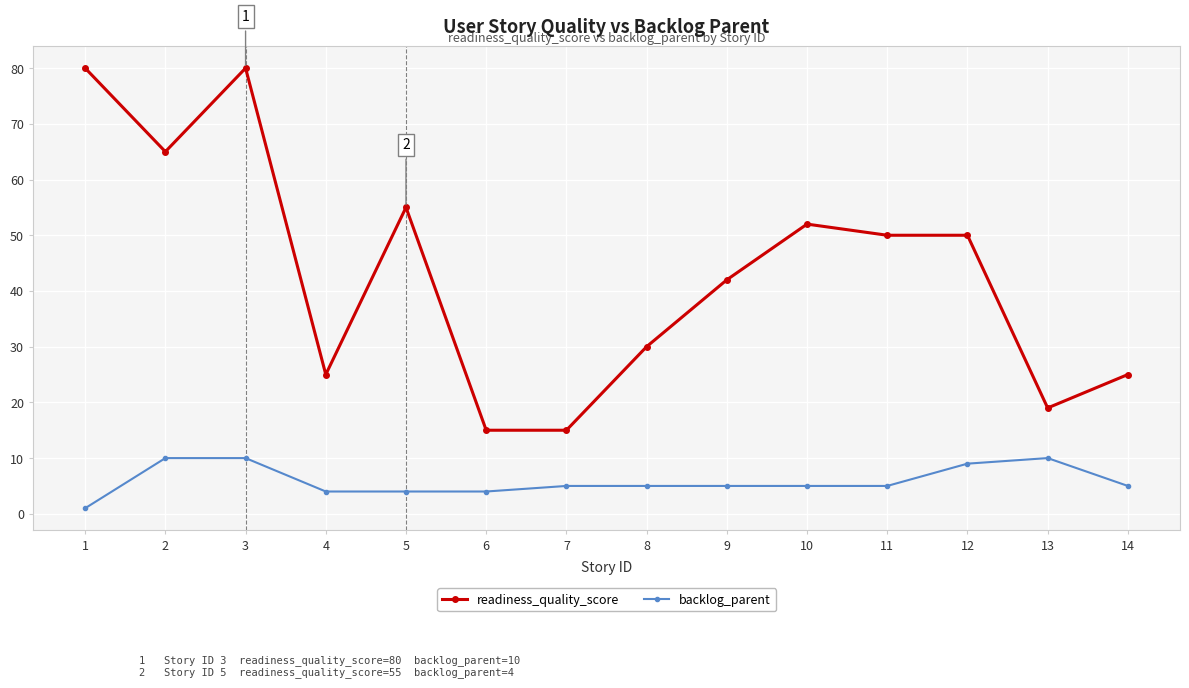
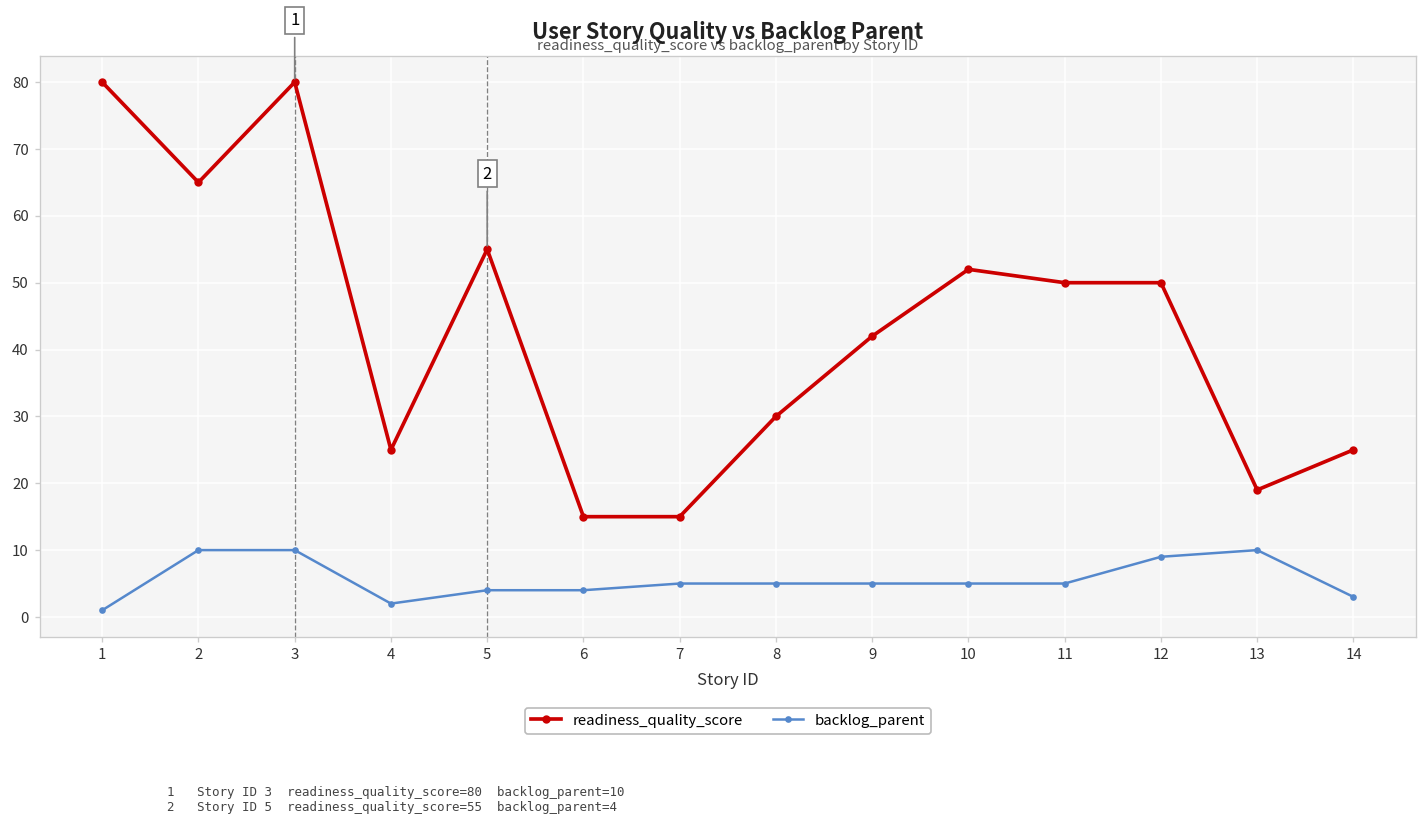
backlog_parent, 4: 4 -> 2
backlog_parent, 14: 5 -> 3
